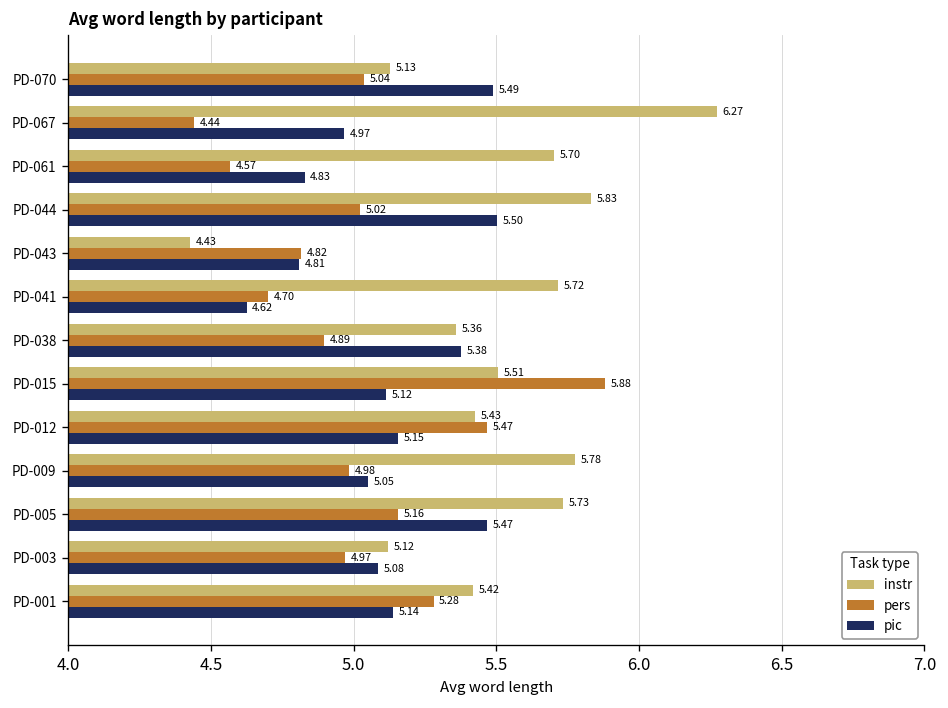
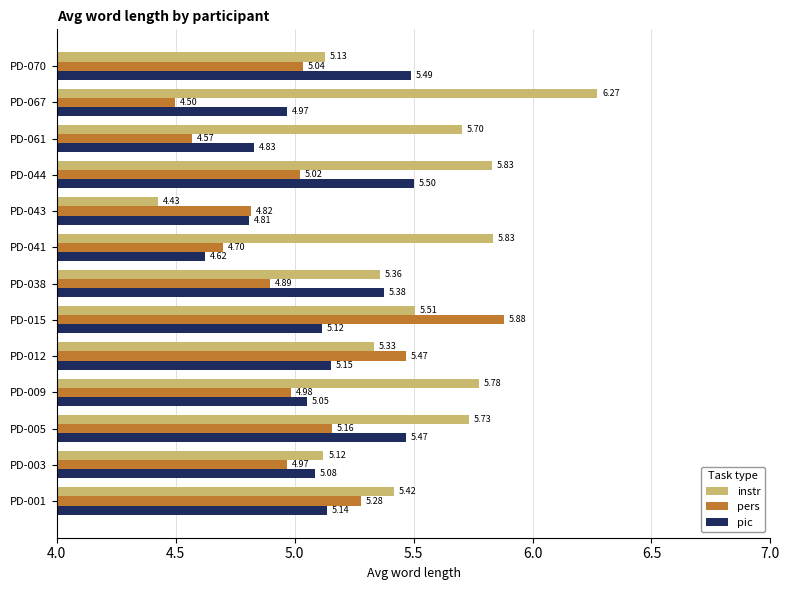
pers, PD-067: 4.44 -> 4.50
instr, PD-041: 5.72 -> 5.83
instr, PD-012: 5.43 -> 5.33
